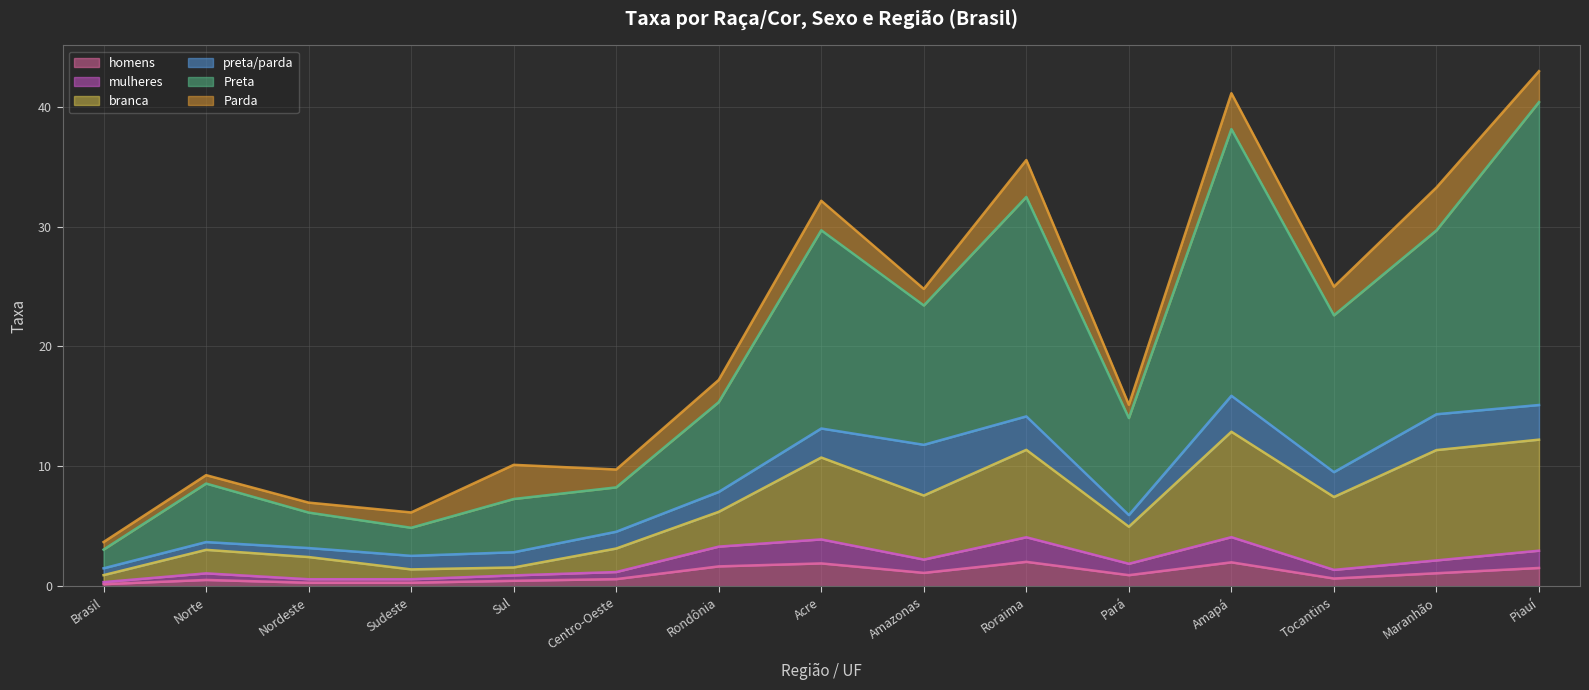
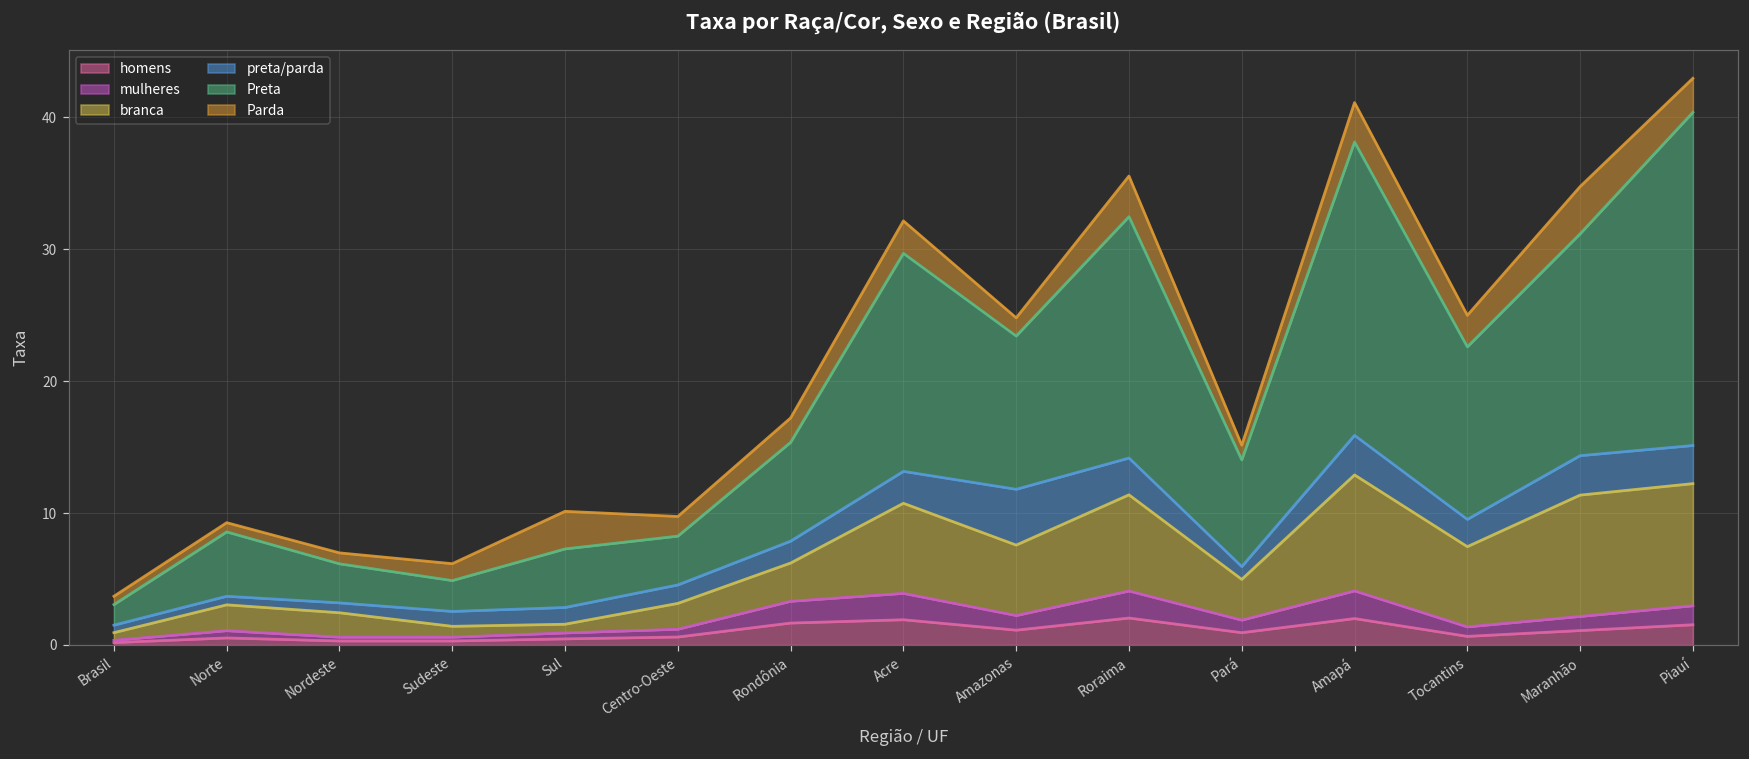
Preta, Maranhão: 15.3 -> 16.8
